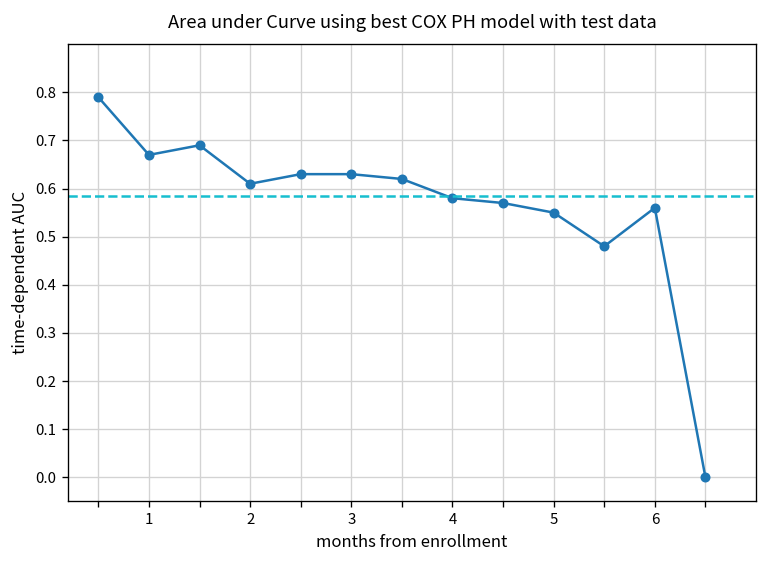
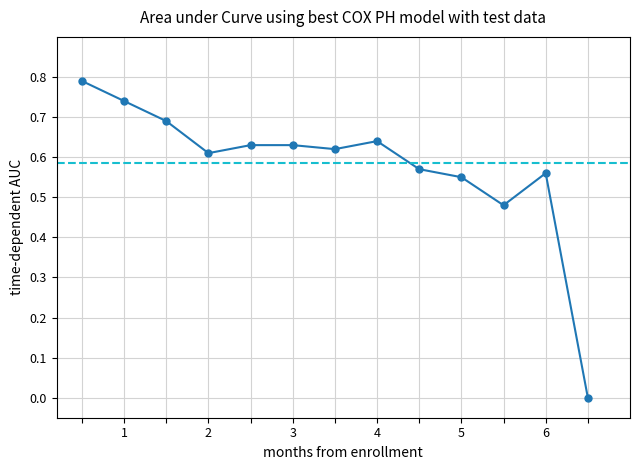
1: 0.67 -> 0.74
4: 0.58 -> 0.64
